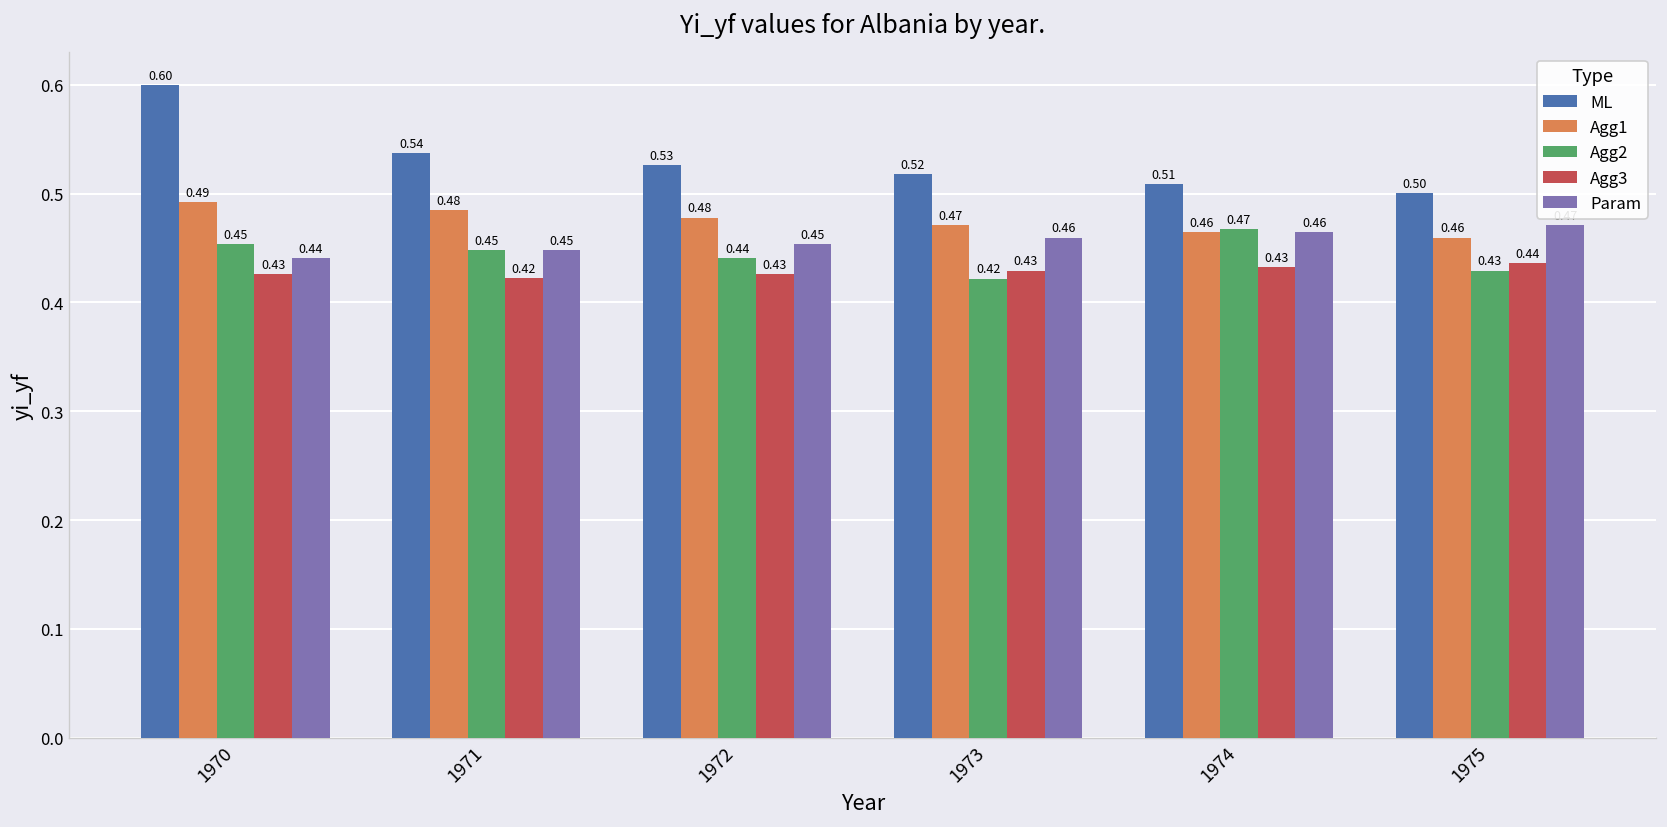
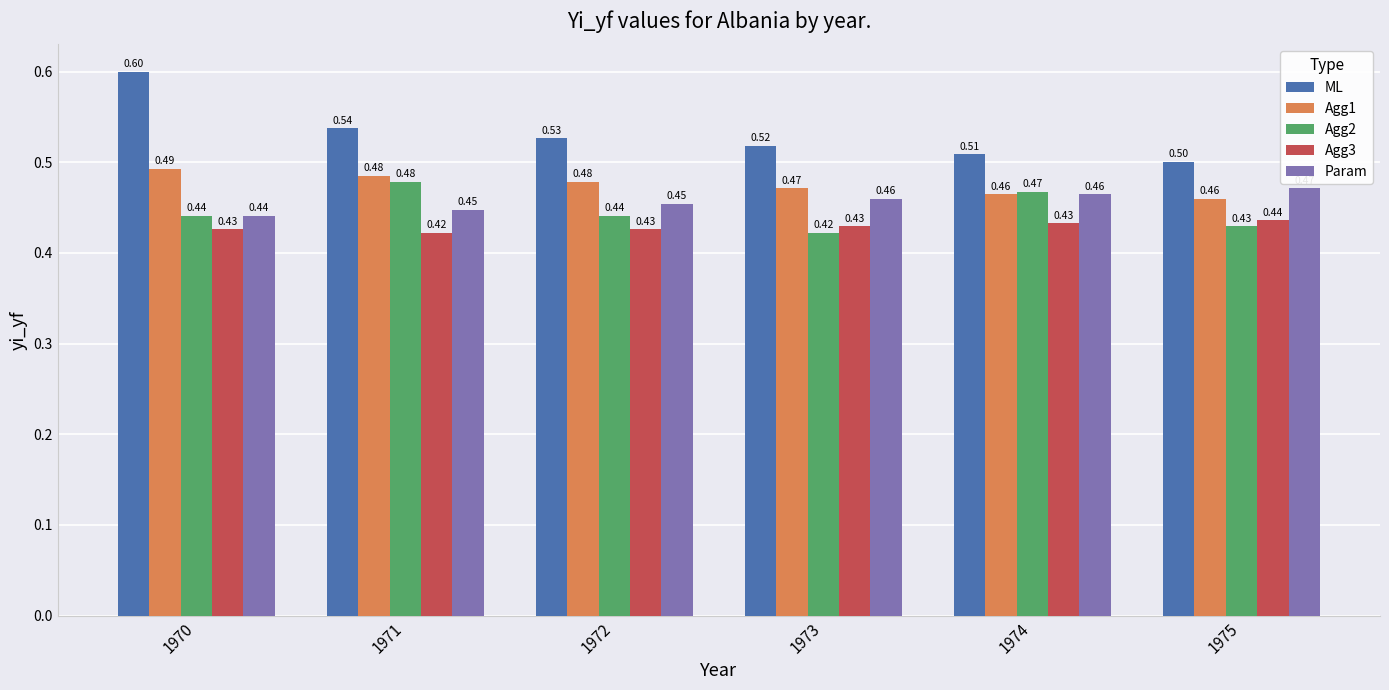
Agg2, 1970: 0.45 -> 0.44
Agg2, 1971: 0.45 -> 0.48
